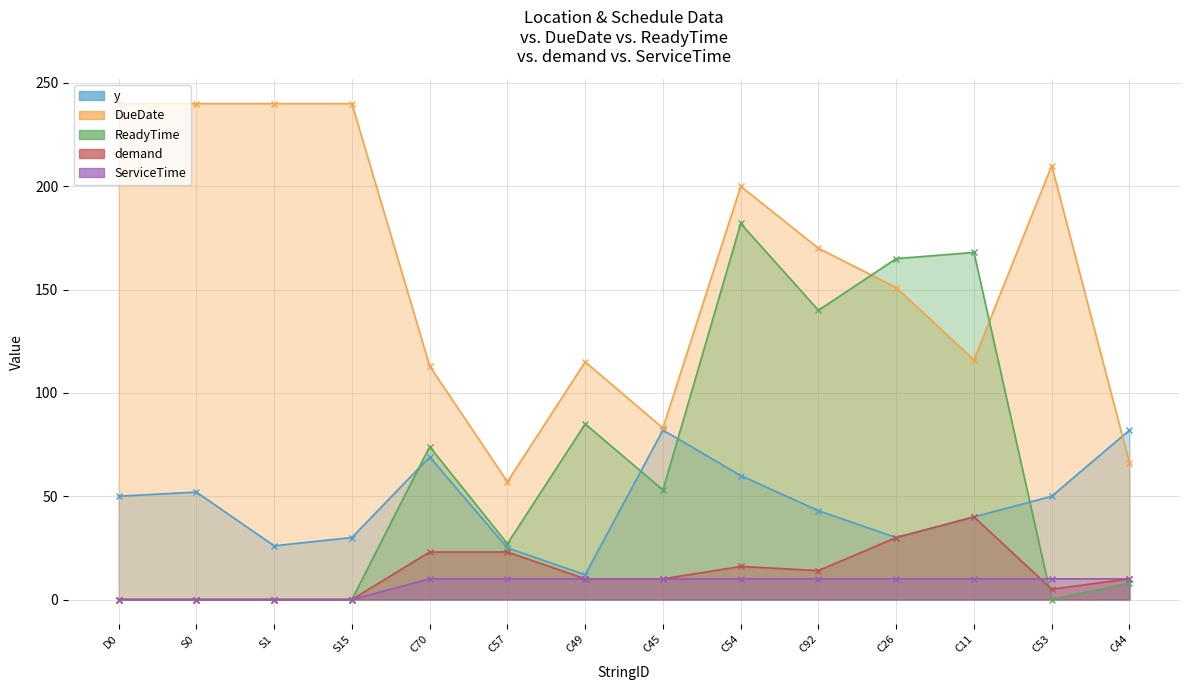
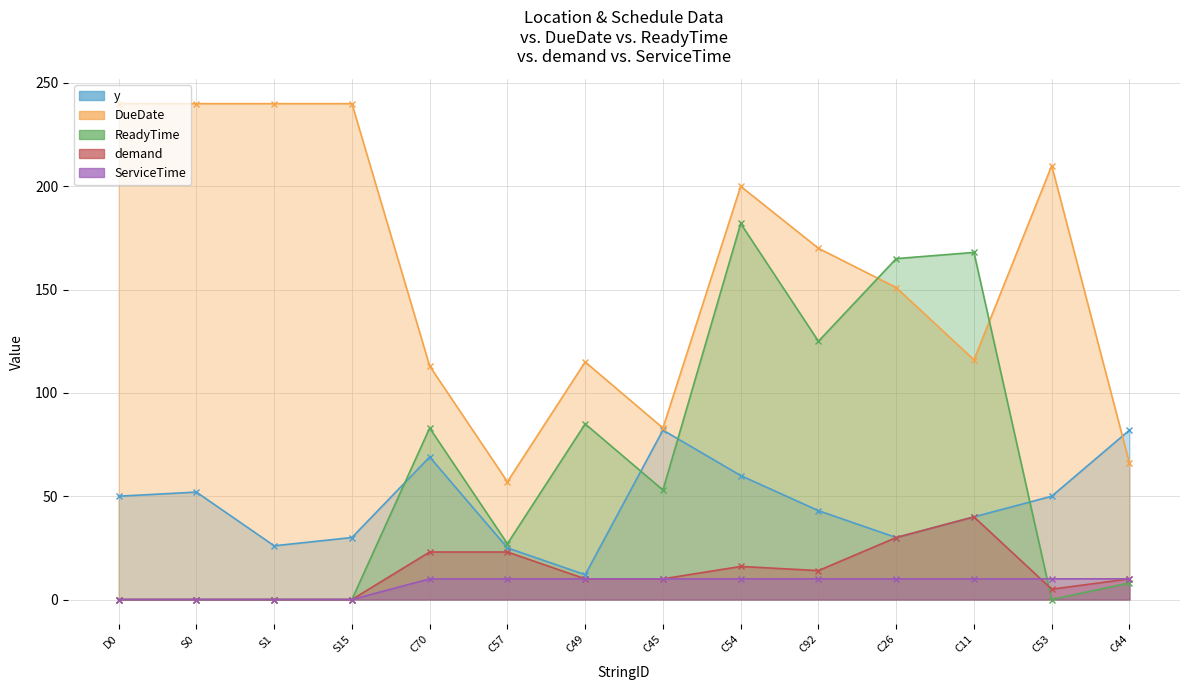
ReadyTime, C70: 74 -> 83
ReadyTime, C92: 140 -> 125
